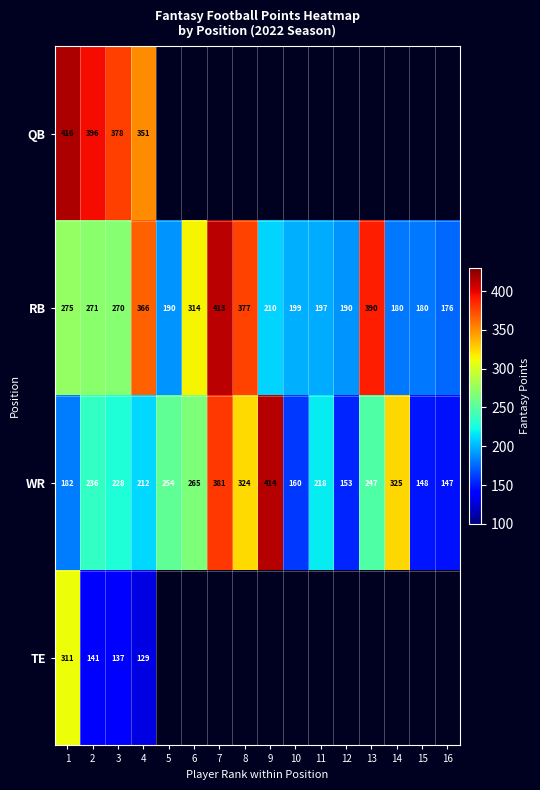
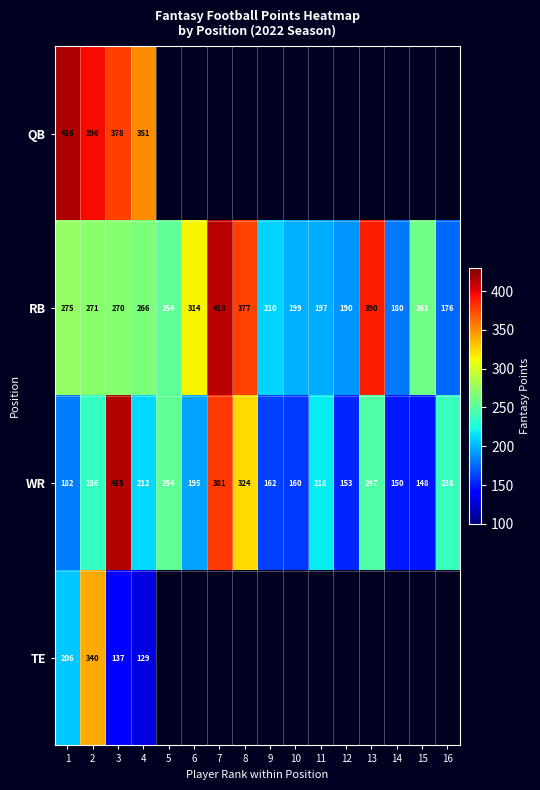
RB, 4: 366 -> 266
RB, 5: 190 -> 254
RB, 15: 180 -> 261
WR, 3: 228 -> 415
WR, 6: 265 -> 195
WR, 9: 414 -> 162
WR, 14: 325 -> 150
WR, 16: 147 -> 238
TE, 1: 311 -> 206
TE, 2: 141 -> 340
